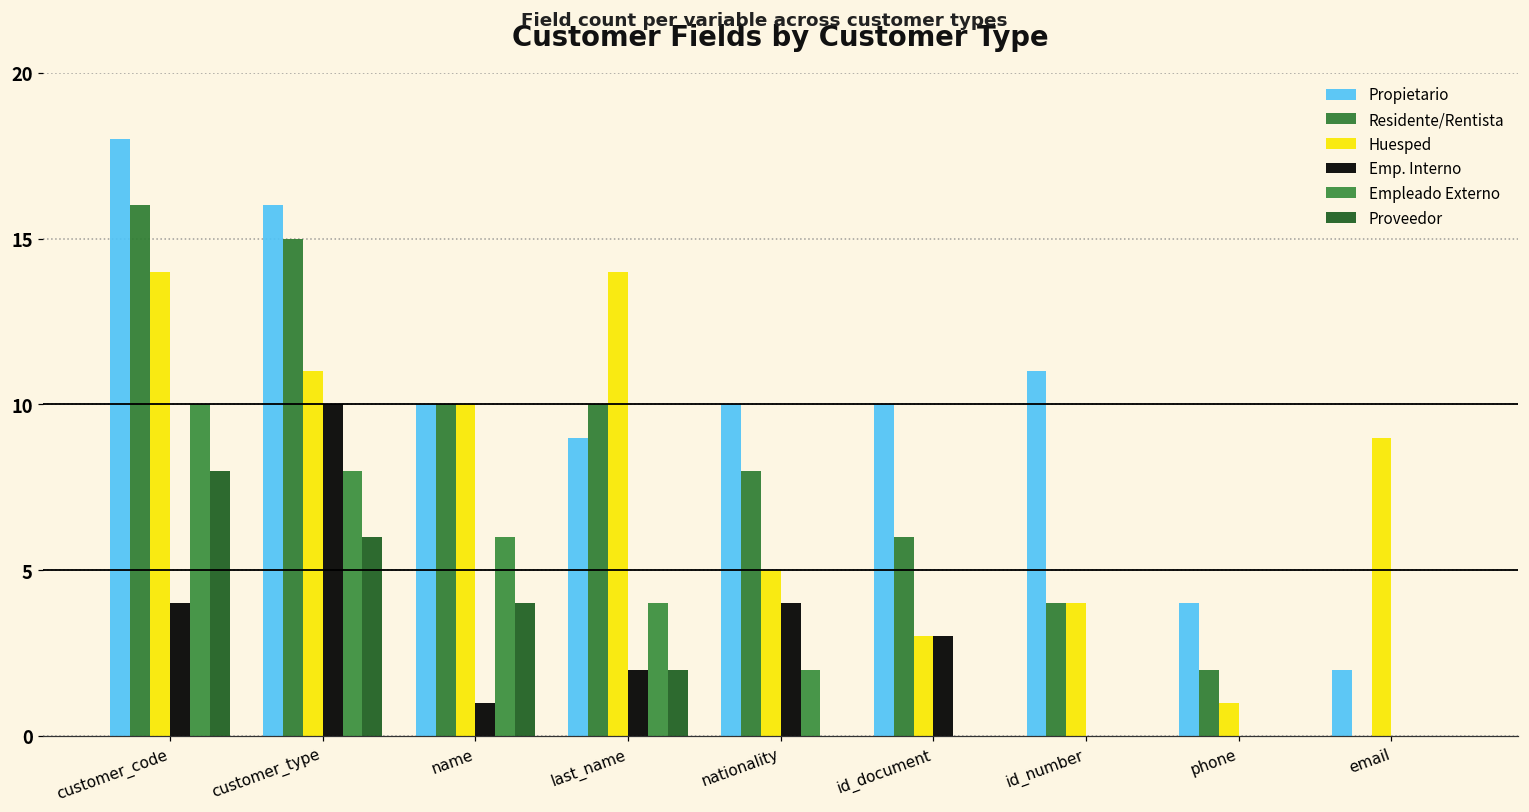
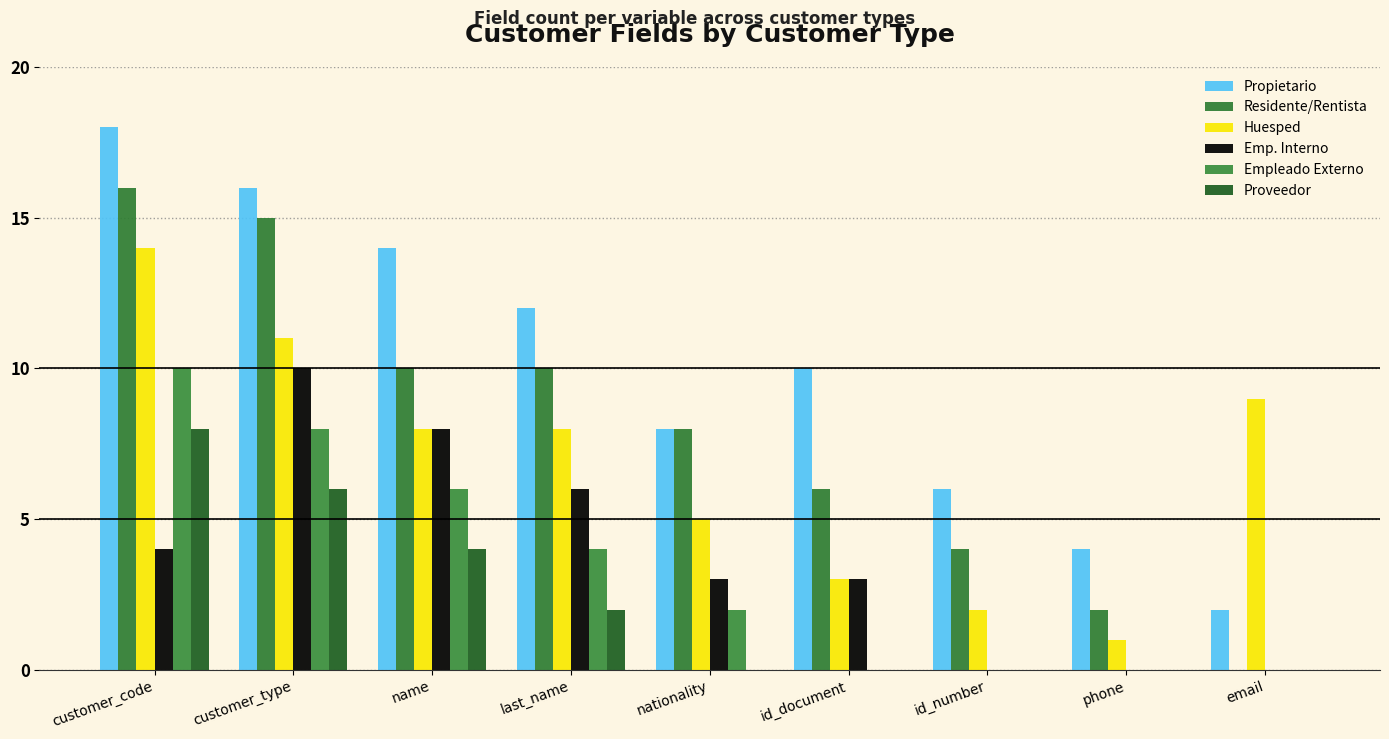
Propietario, name: 10 -> 14
Huesped, name: 10 -> 8
Emp. Interno, name: 1 -> 8
Propietario, last_name: 9 -> 12
Huesped, last_name: 14 -> 8
Emp. Interno, last_name: 2 -> 6
Propietario, nationality: 10 -> 8
Emp. Interno, nationality: 4 -> 3
Propietario, id_number: 11 -> 6
Huesped, id_number: 4 -> 2
